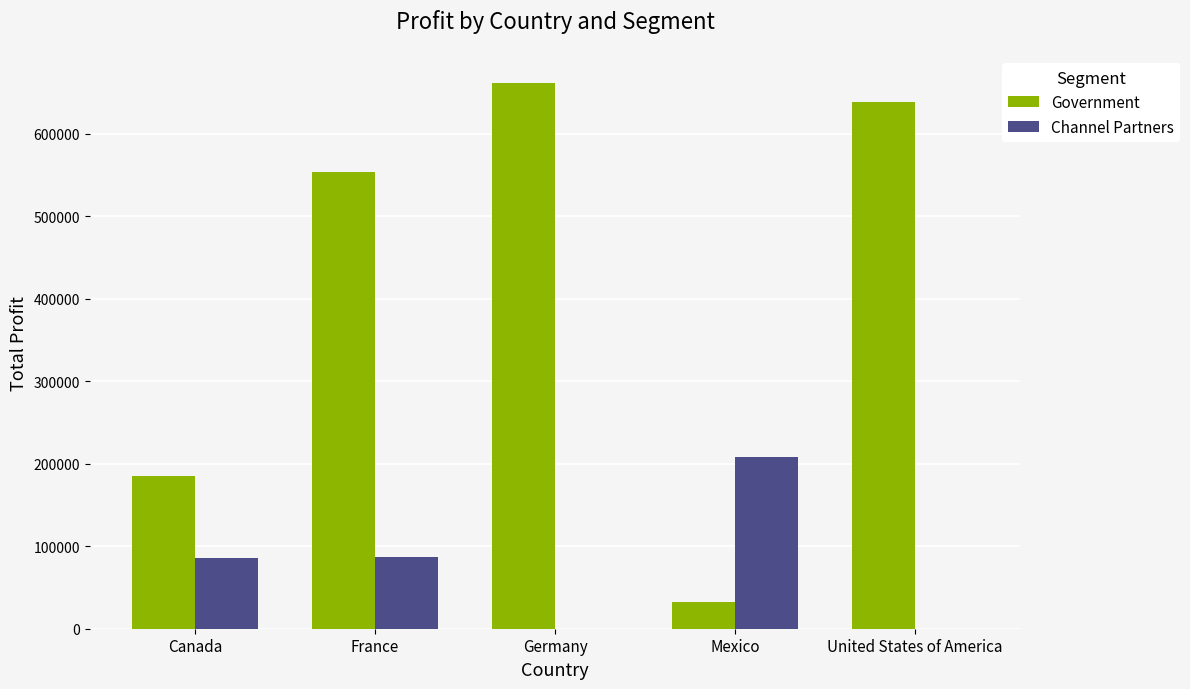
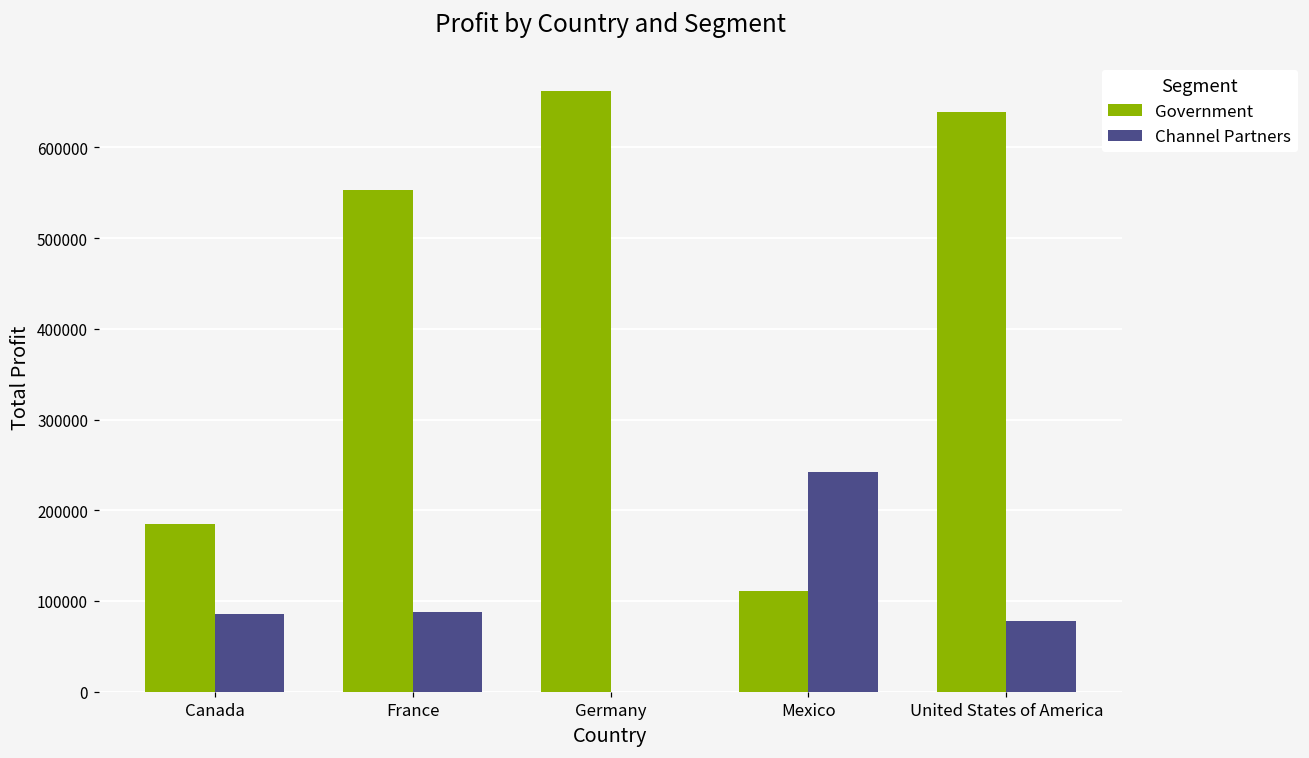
Government, Mexico: 30000 -> 110000
Channel Partners, Mexico: 210000 -> 240000
Channel Partners, United States of America: 0 -> 80000
